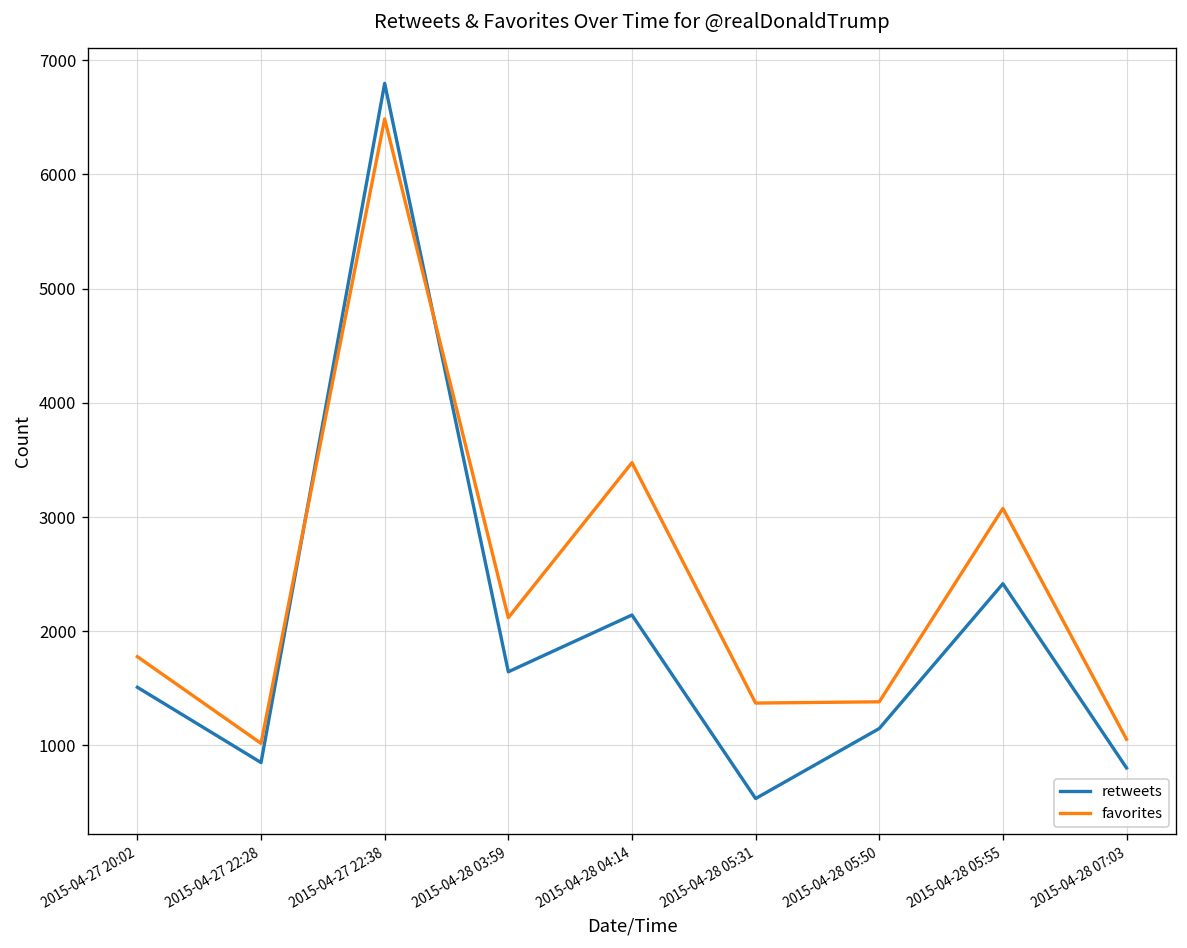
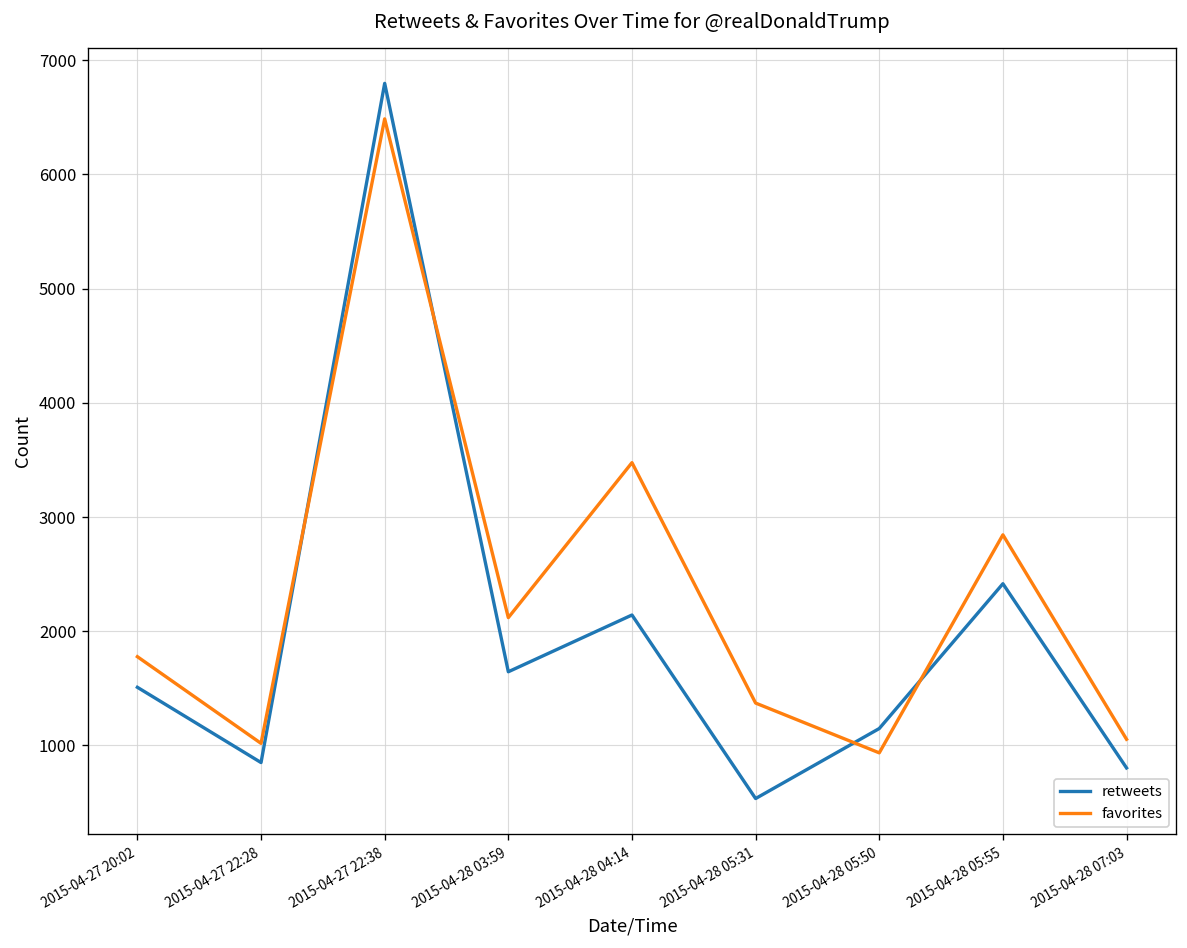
favorites, 2015-04-28 05:50: 1400 -> 900
favorites, 2015-04-28 05:55: 3100 -> 2800
